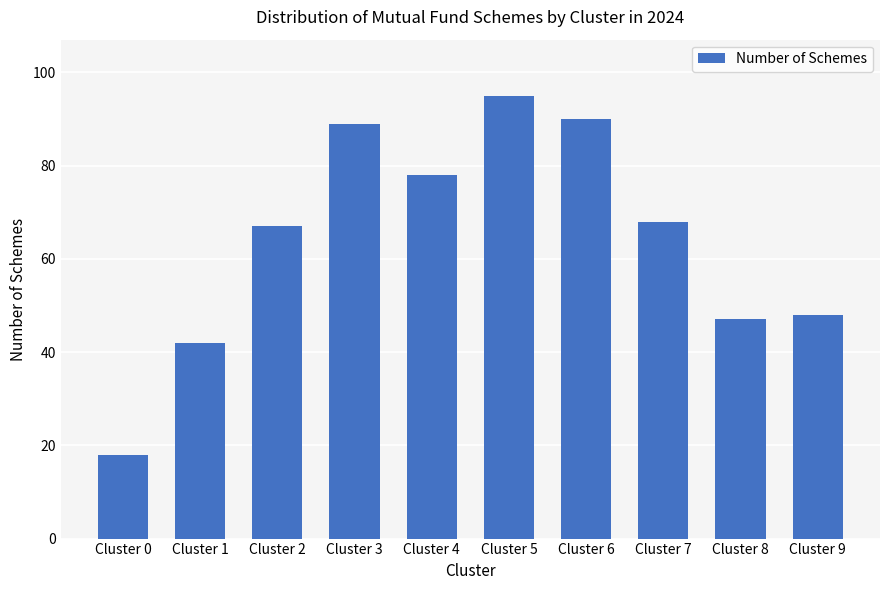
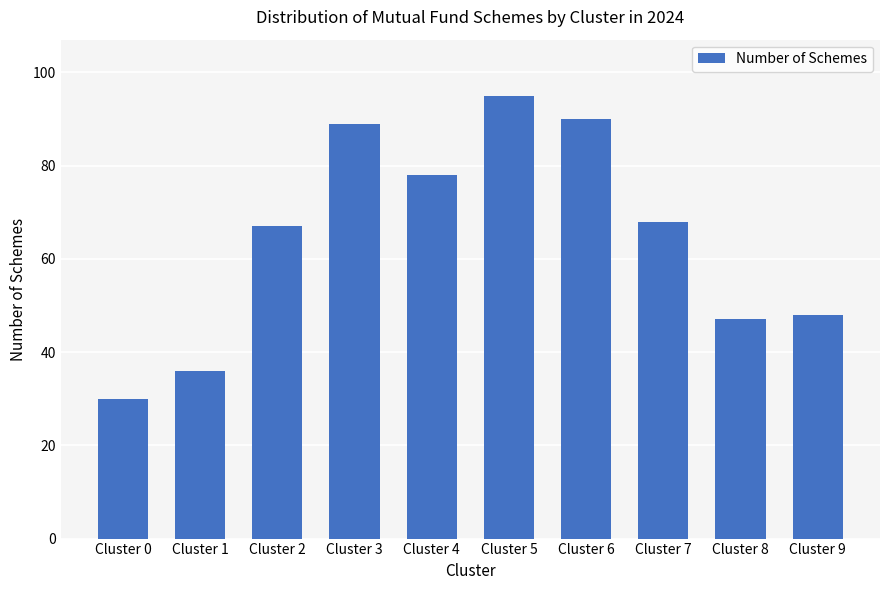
Cluster 0: 18 -> 30
Cluster 1: 42 -> 36
